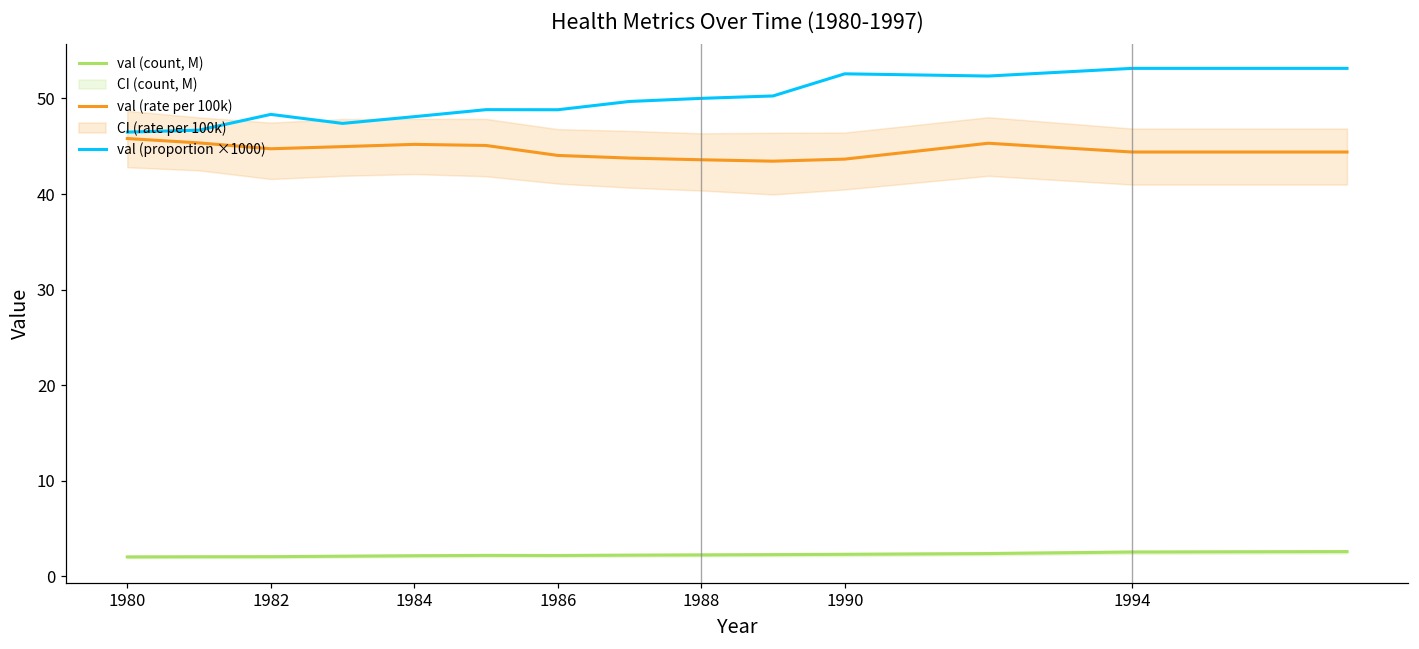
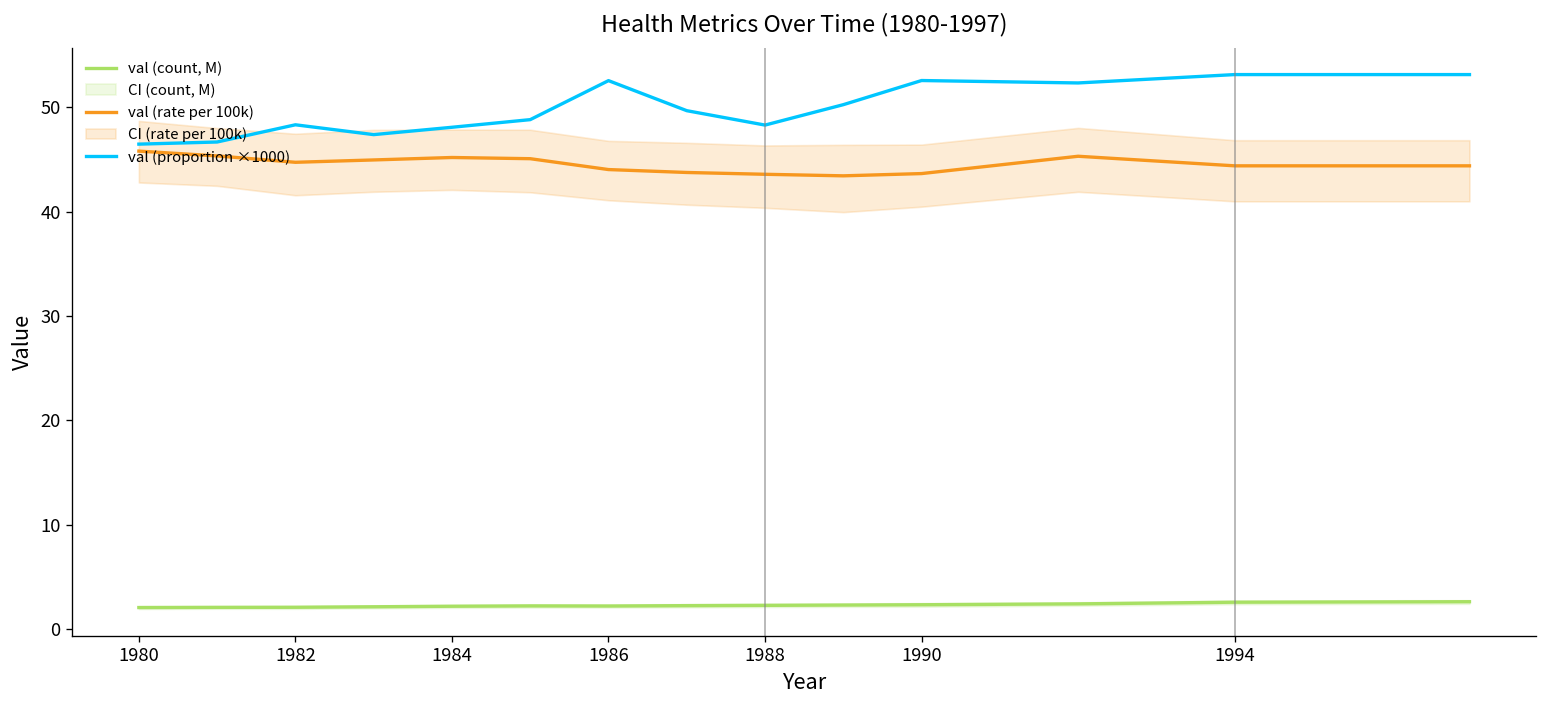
val (proportion ×1000), 1986: 49 -> 53
val (proportion ×1000), 1988: 50 -> 48
